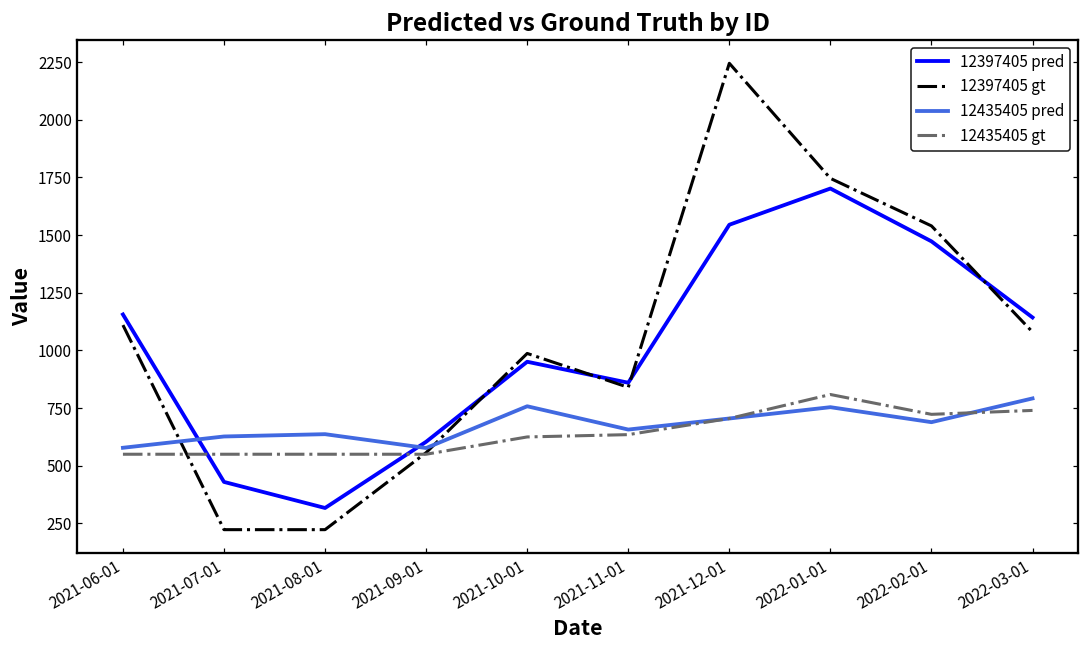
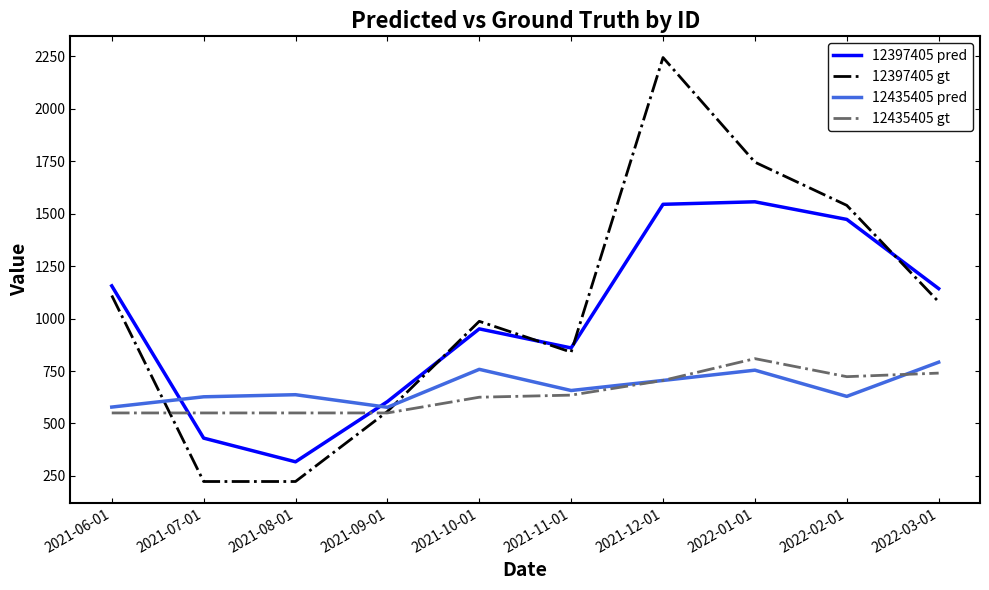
12397405 pred, 2022-01-01: 1700 -> 1560
12435405 pred, 2022-02-01: 690 -> 630
